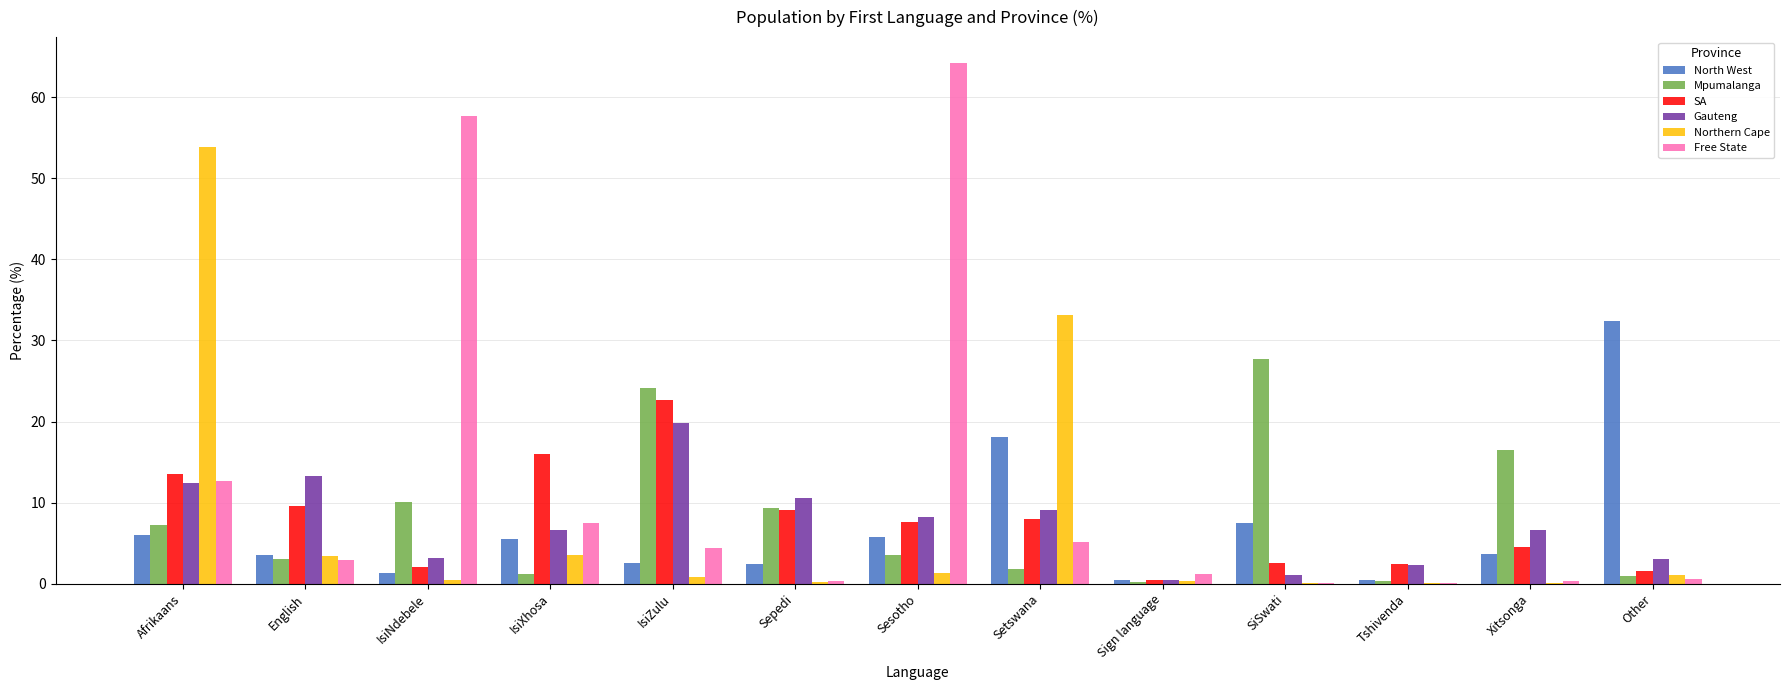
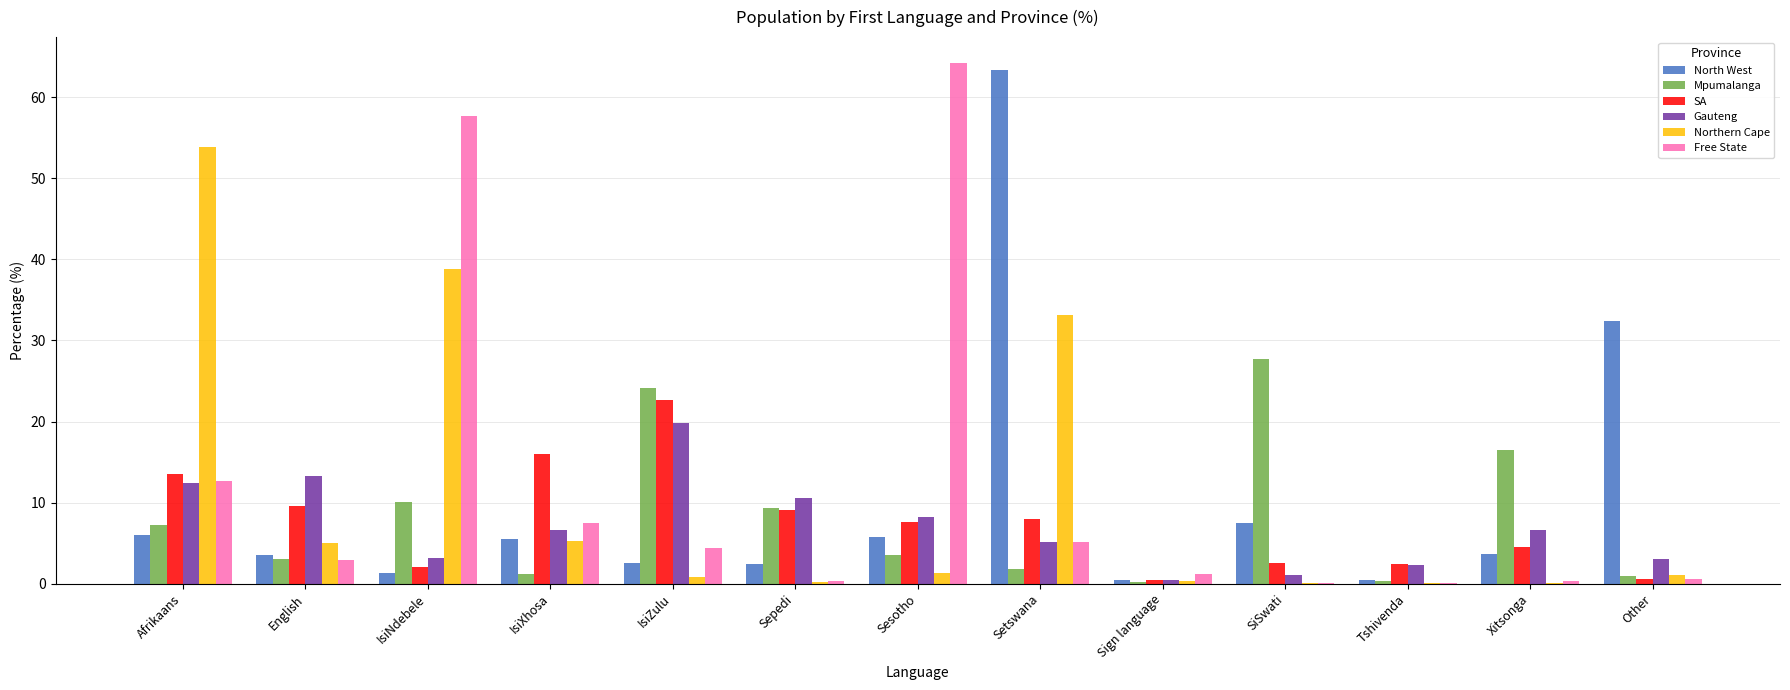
Northern Cape, English: 3 -> 5
Northern Cape, IsiNdebele: 1 -> 39
Northern Cape, IsiXhosa: 4 -> 5
North West, Setswana: 18 -> 63
Gauteng, Setswana: 9 -> 5
SA, Other: 2 -> 1
